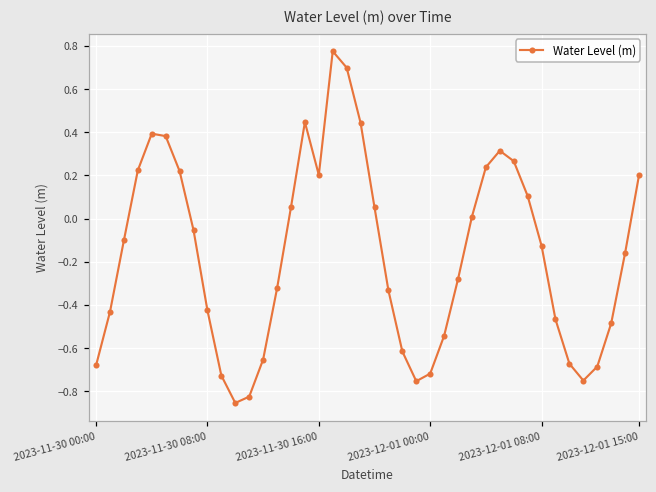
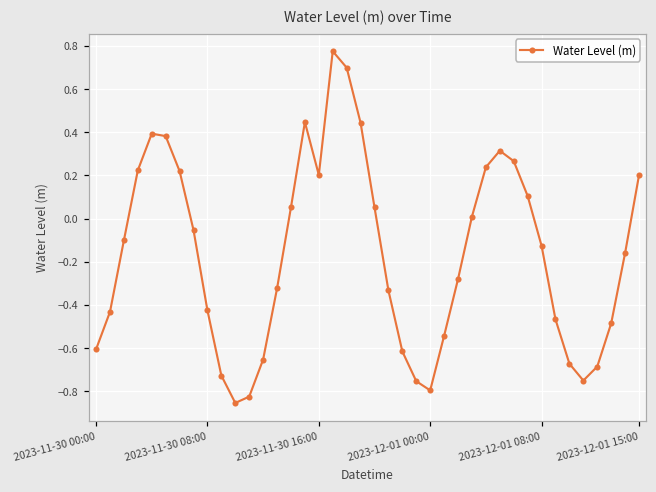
2023-11-30 00:00: -0.68 -> -0.61
2023-12-01 00:00: -0.72 -> -0.80
